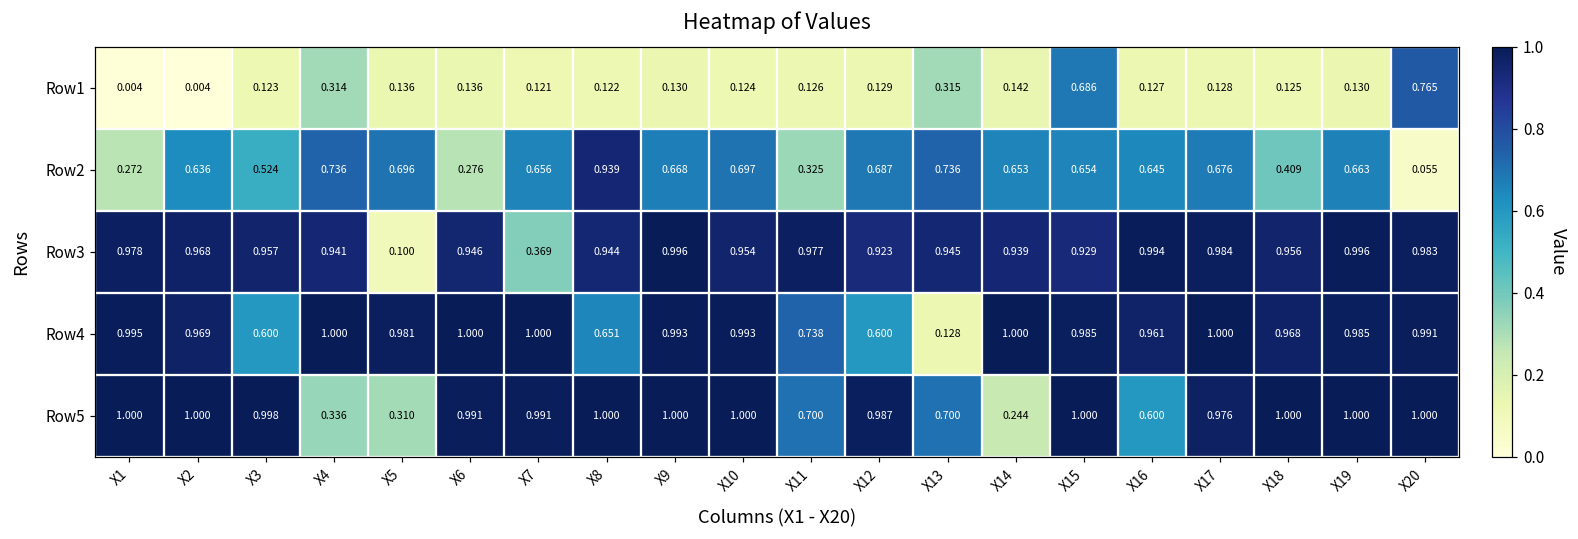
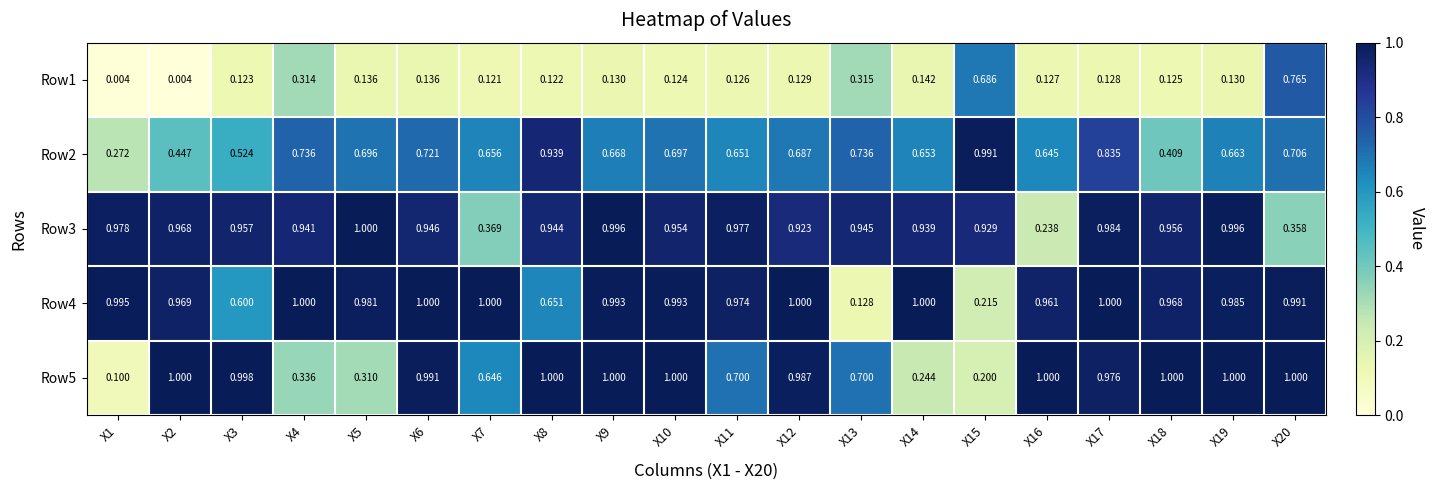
Row2, X2: 0.636 -> 0.447
Row2, X6: 0.276 -> 0.721
Row2, X11: 0.325 -> 0.651
Row2, X15: 0.654 -> 0.991
Row2, X17: 0.676 -> 0.835
Row2, X20: 0.055 -> 0.706
Row3, X5: 0.100 -> 1.000
Row3, X16: 0.994 -> 0.238
Row3, X20: 0.983 -> 0.358
Row4, X11: 0.738 -> 0.974
Row4, X12: 0.600 -> 1.000
Row4, X15: 0.985 -> 0.215
Row5, X1: 1.000 -> 0.100
Row5, X7: 0.991 -> 0.646
Row5, X15: 1.000 -> 0.200
Row5, X16: 0.600 -> 1.000
